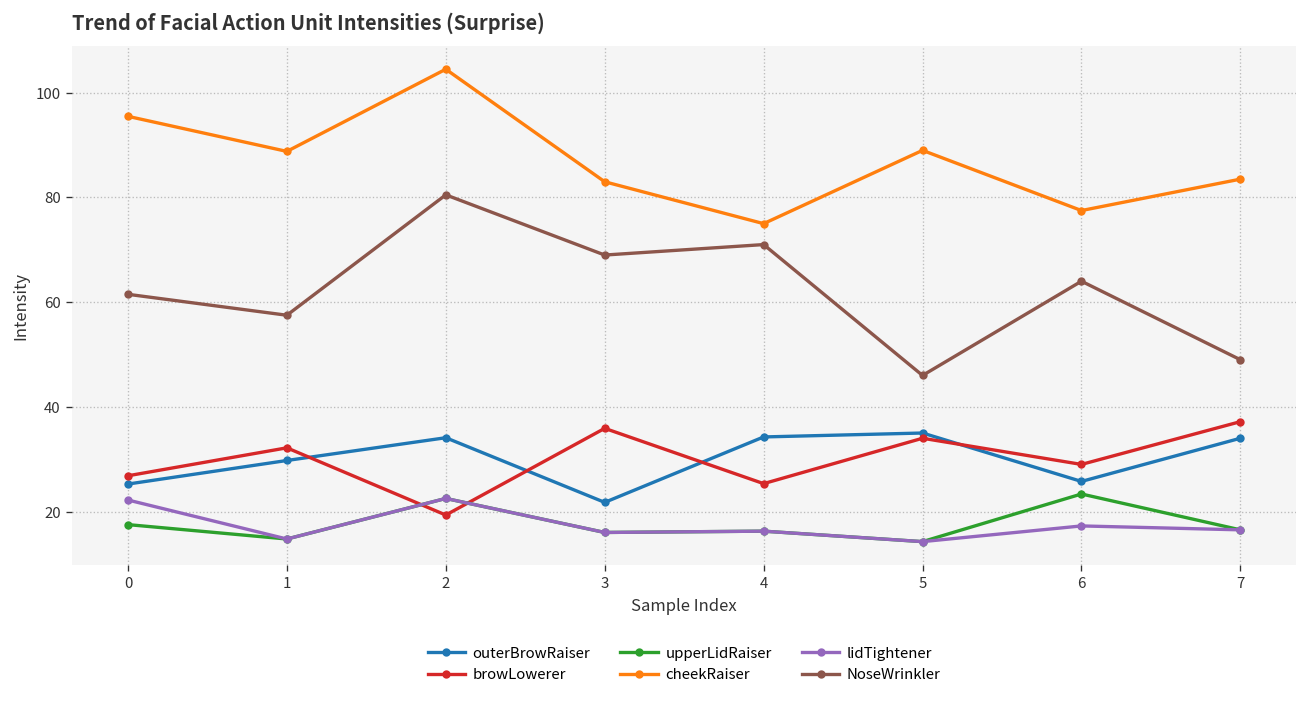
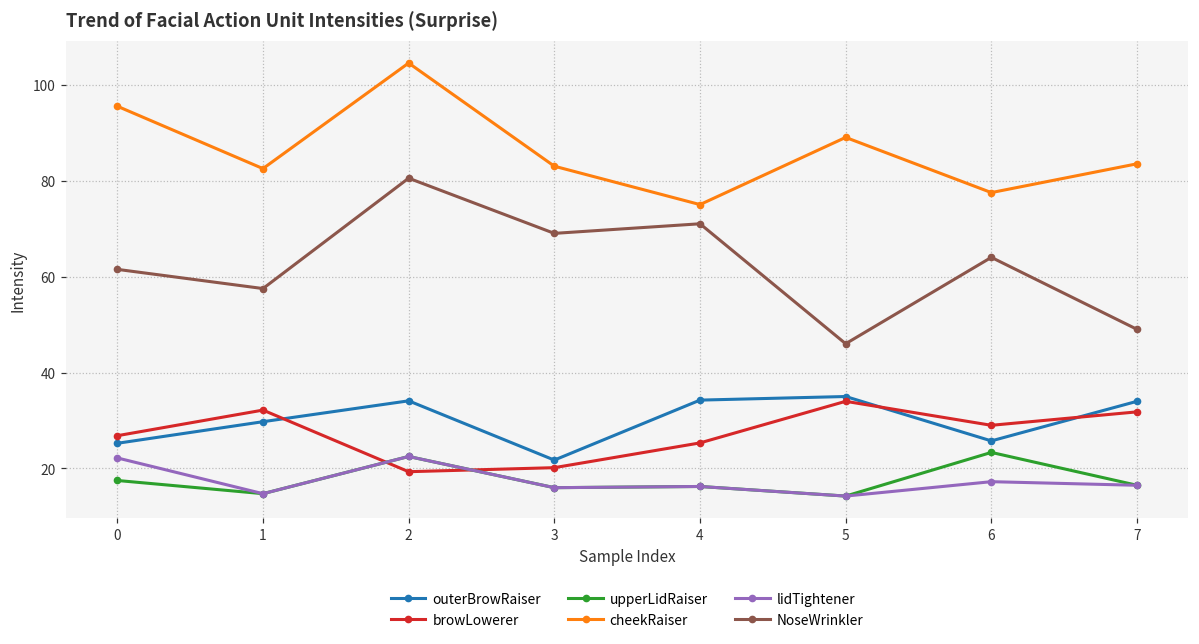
cheekRaiser, 1: 89 -> 83
browLowerer, 3: 36 -> 20
browLowerer, 7: 37 -> 32
